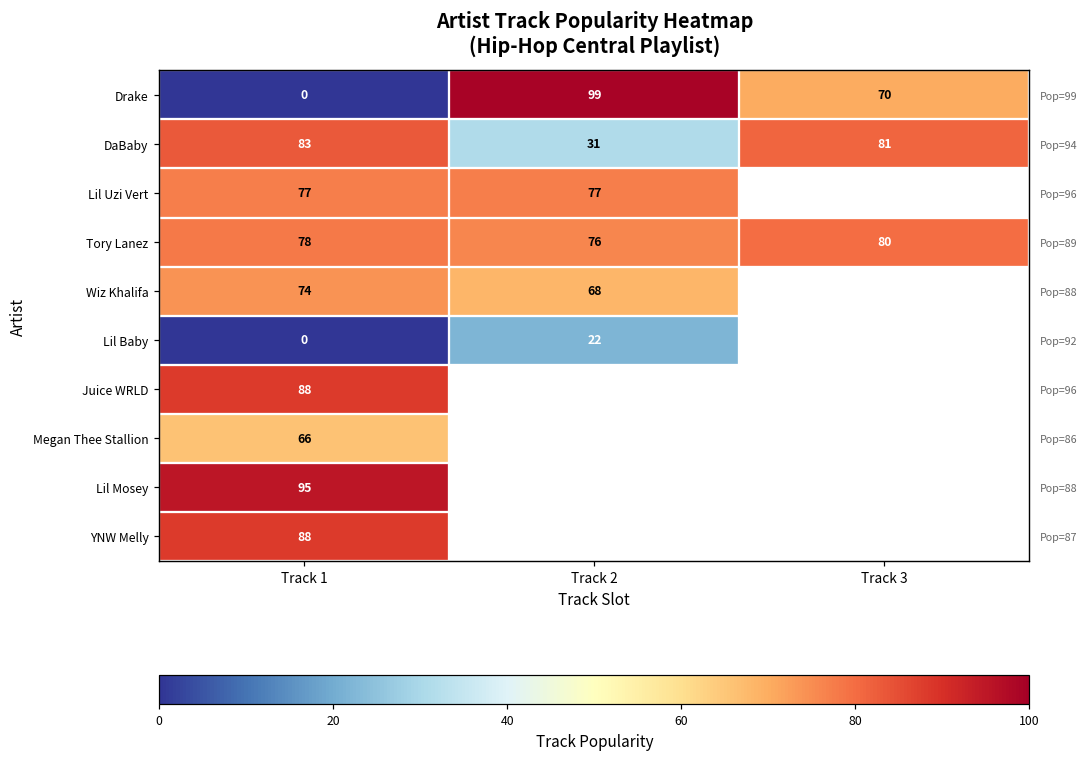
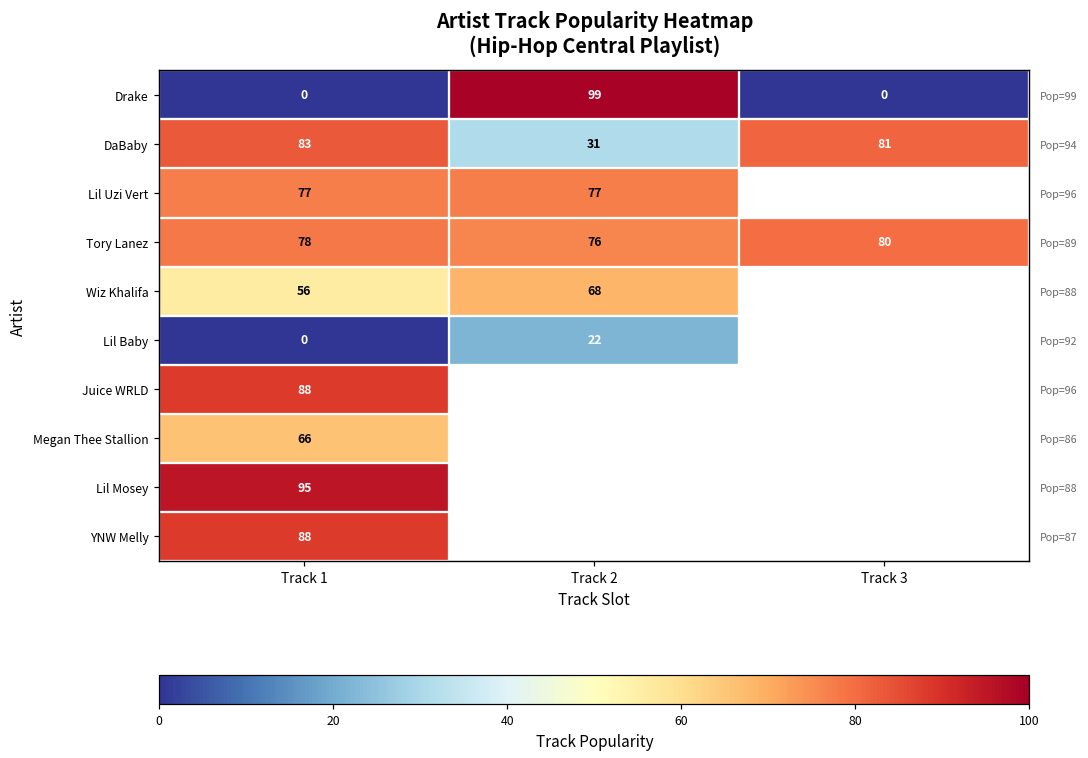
Drake, Track 3: 70 -> 0
Wiz Khalifa, Track 1: 74 -> 56
